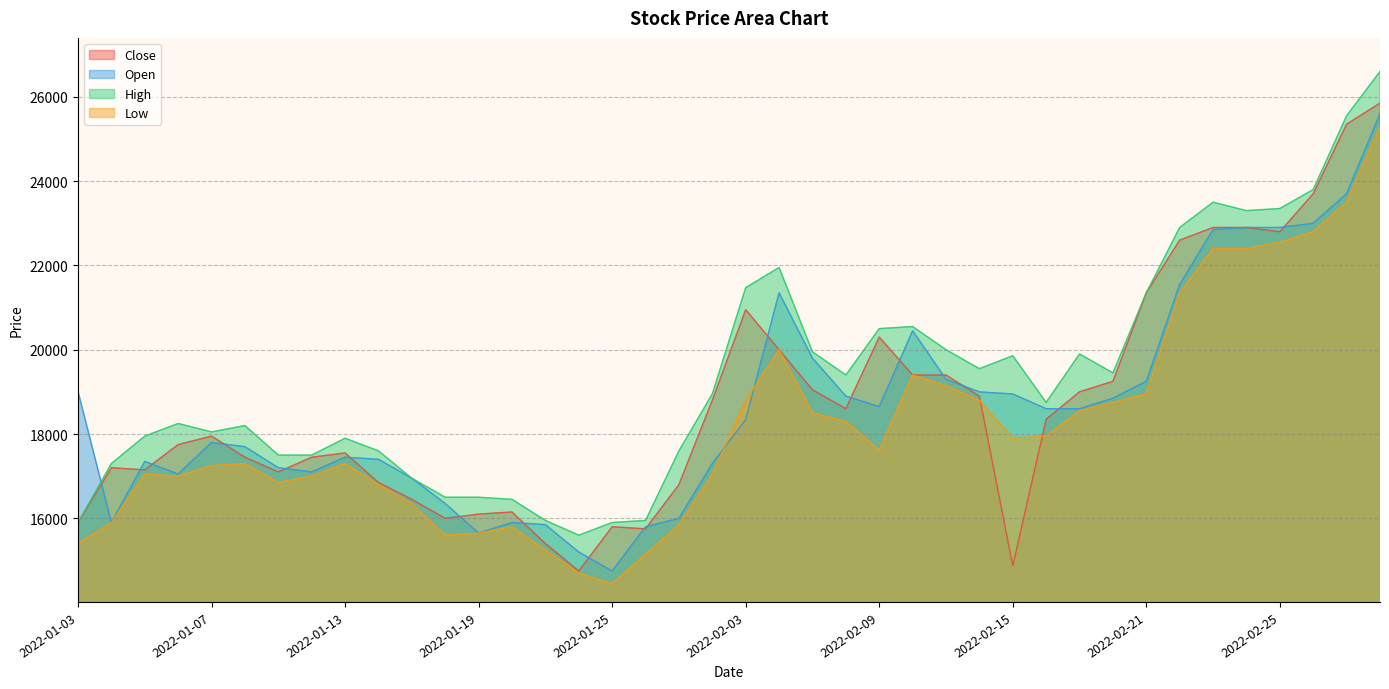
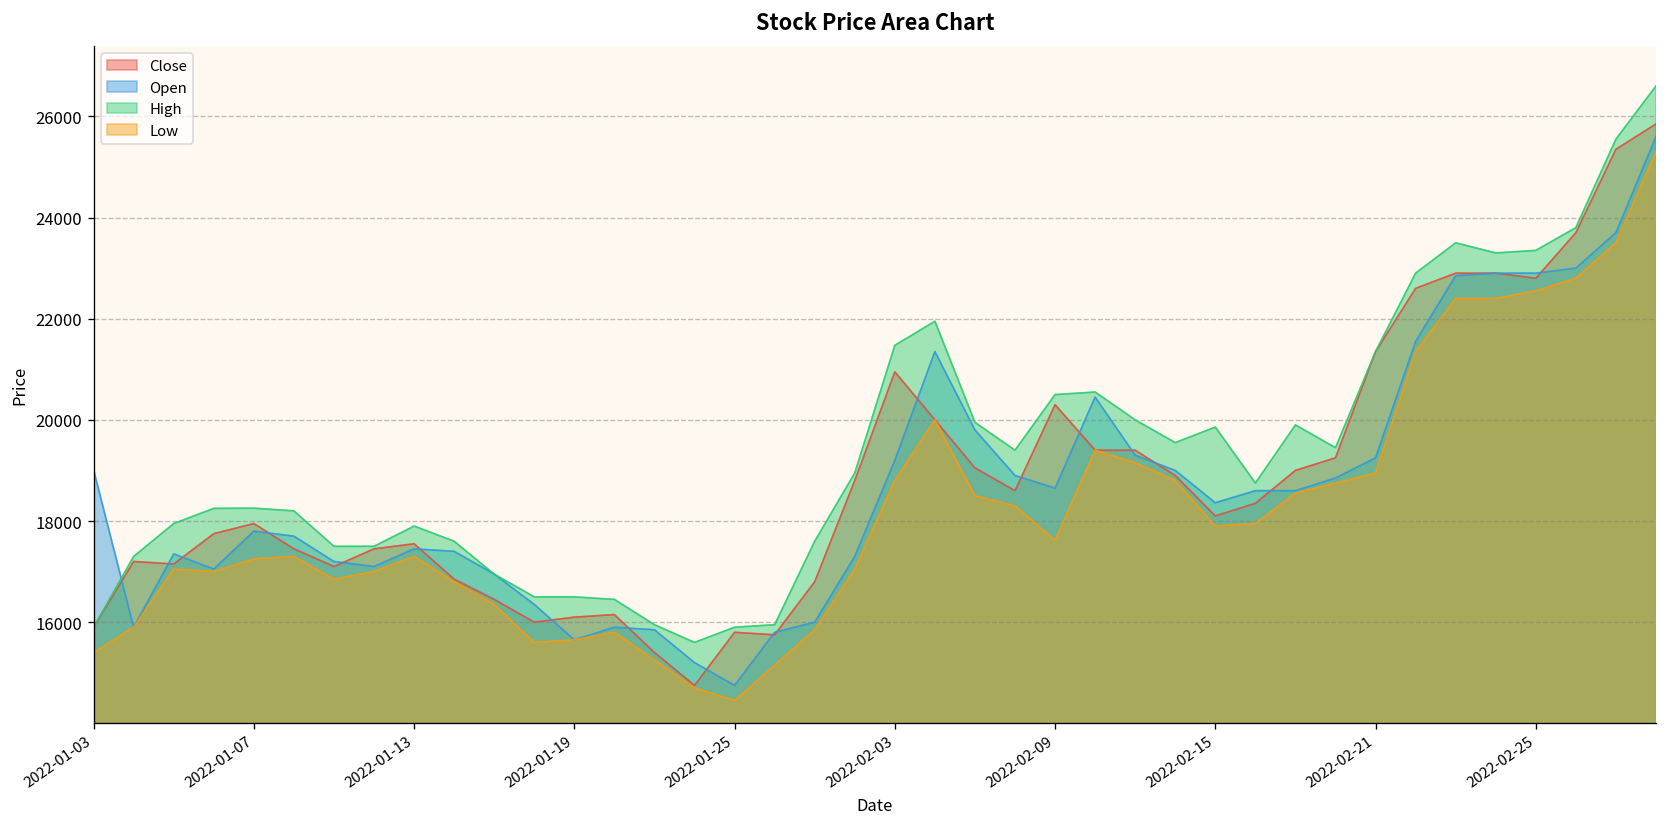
High, 2022-01-07: 18100 -> 18300
Open, 2022-02-03: 18300 -> 19200
Close, 2022-02-15: 14900 -> 18100
Open, 2022-02-15: 19000 -> 18400
